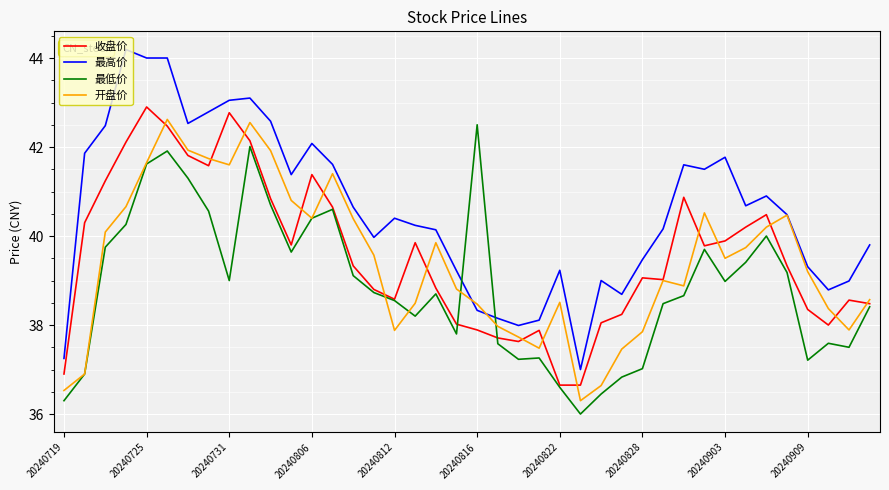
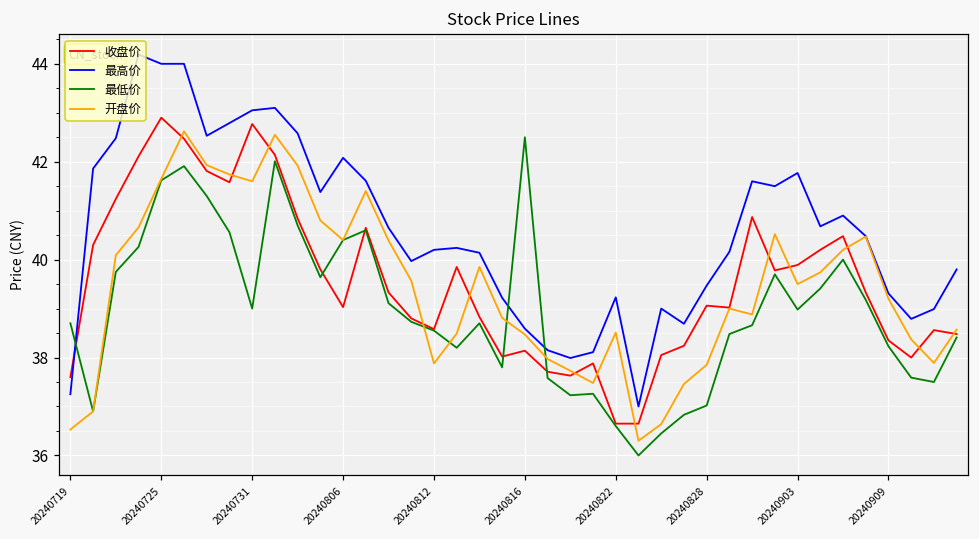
收盘价, 20240719: 36.9 -> 37.6
最低价, 20240719: 36.3 -> 38.7
收盘价, 20240806: 41.4 -> 39.0
最高价, 20240812: 40.4 -> 40.2
收盘价, 20240816: 37.9 -> 38.1
最高价, 20240816: 38.3 -> 38.6
最低价, 20240909: 37.2 -> 38.2
